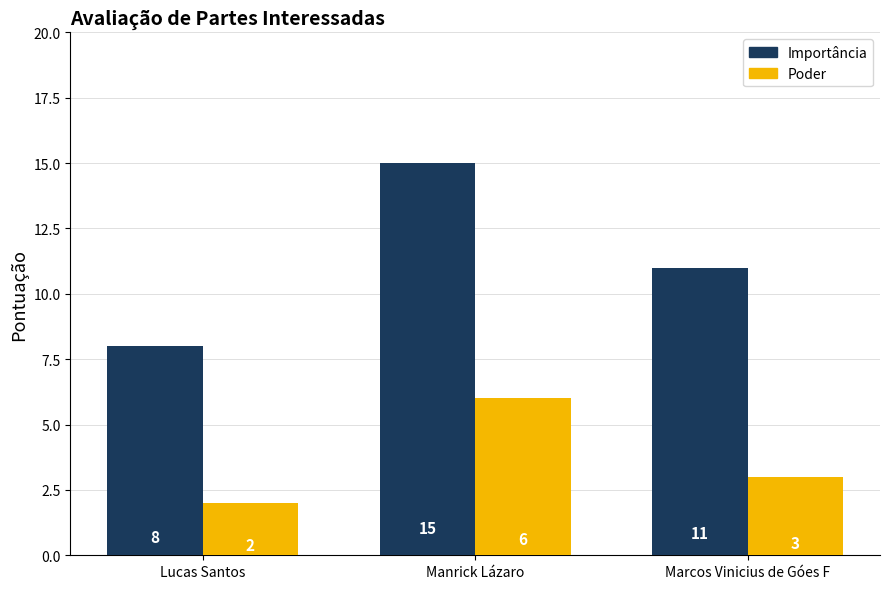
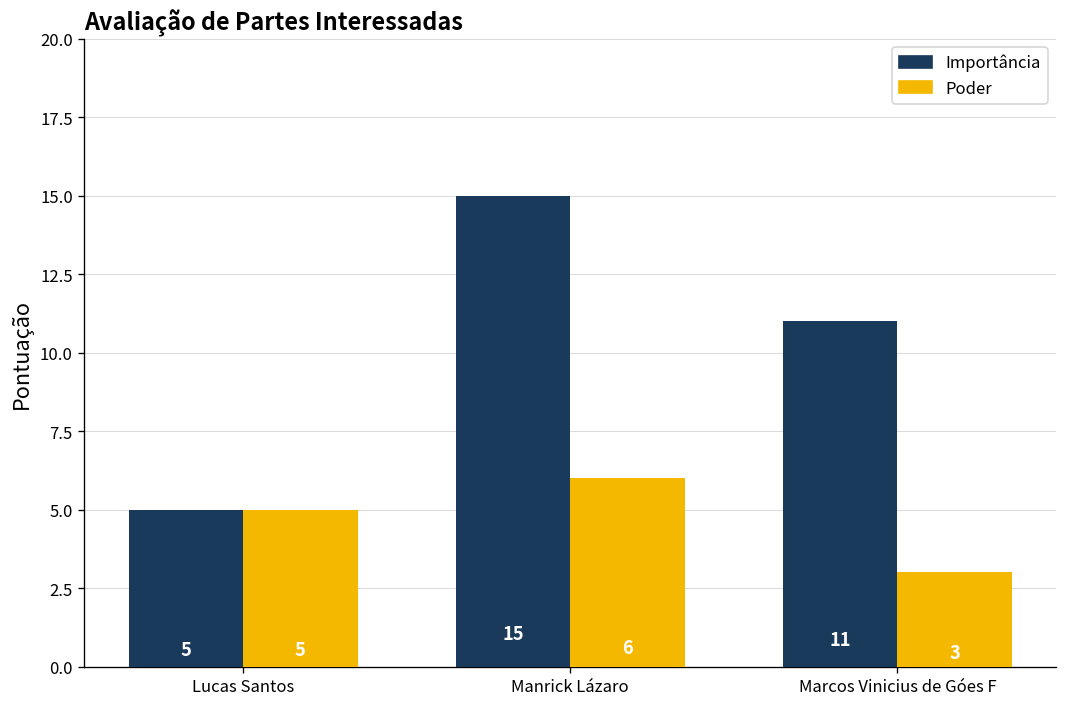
Importância, Lucas Santos: 8 -> 5
Poder, Lucas Santos: 2 -> 5
